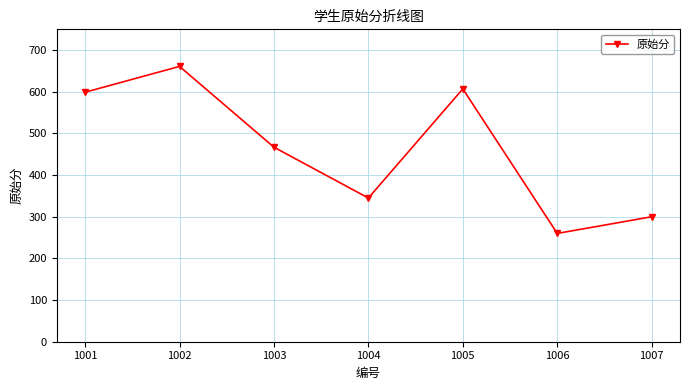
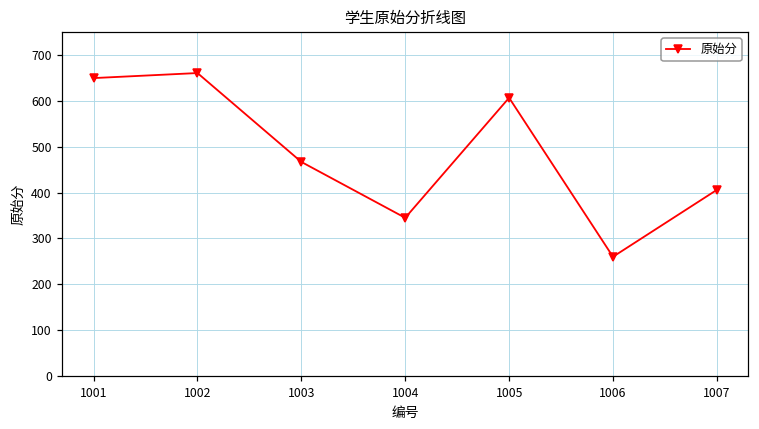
1001: 600 -> 650
1007: 300 -> 410
